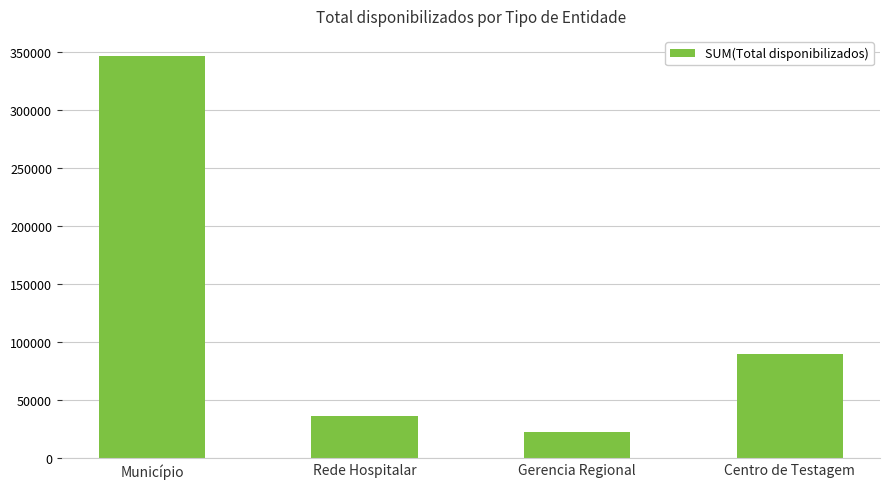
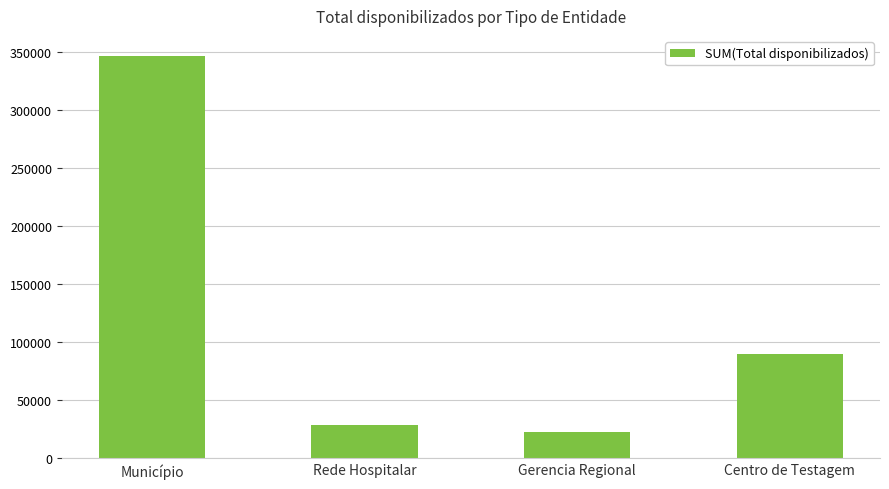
Rede Hospitalar: 36000 -> 28000
